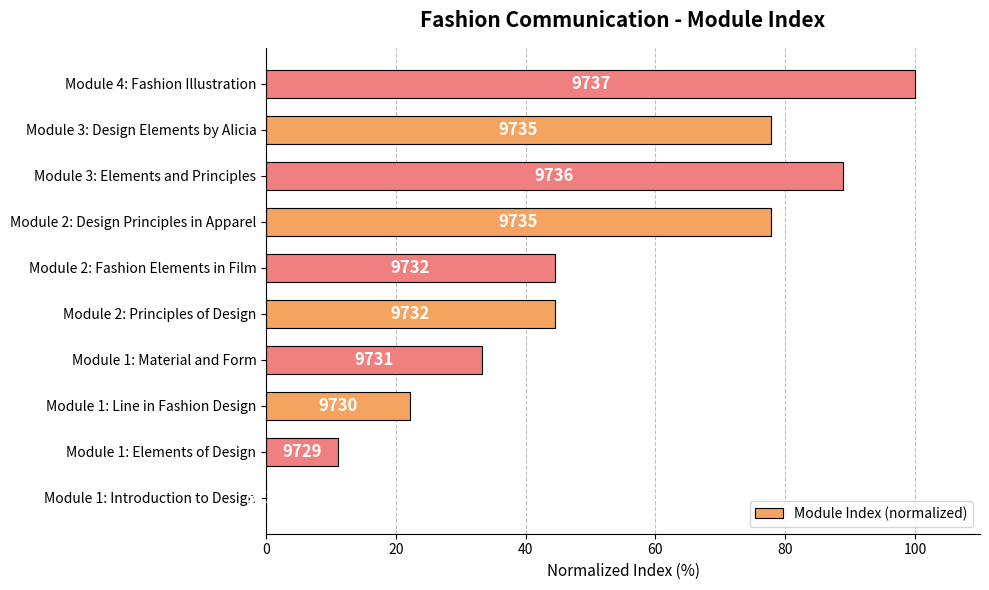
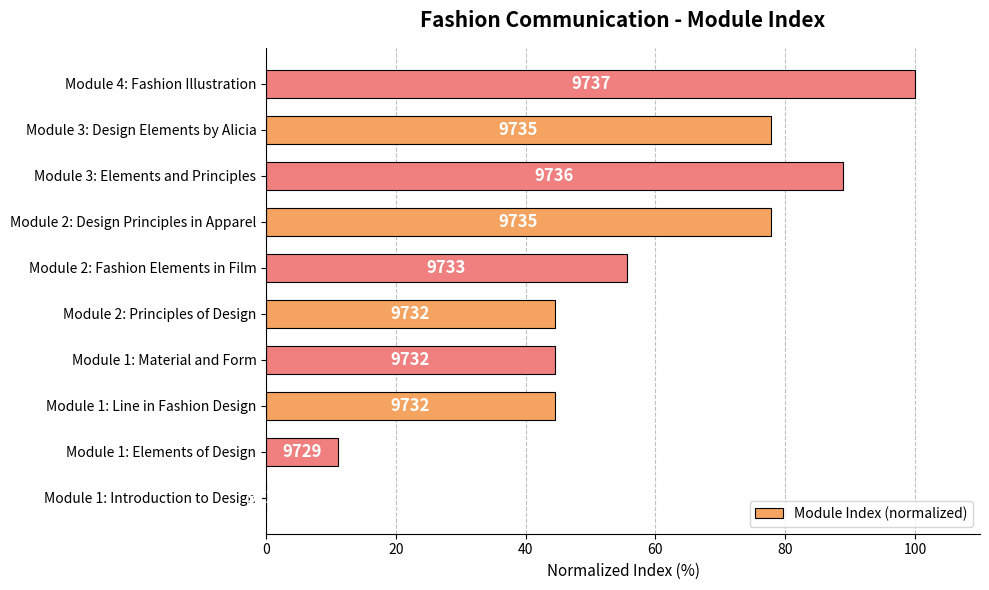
Module 2: Fashion Elements in Film: 9732 -> 9733
Module 1: Material and Form: 9731 -> 9732
Module 1: Line in Fashion Design: 9730 -> 9732
